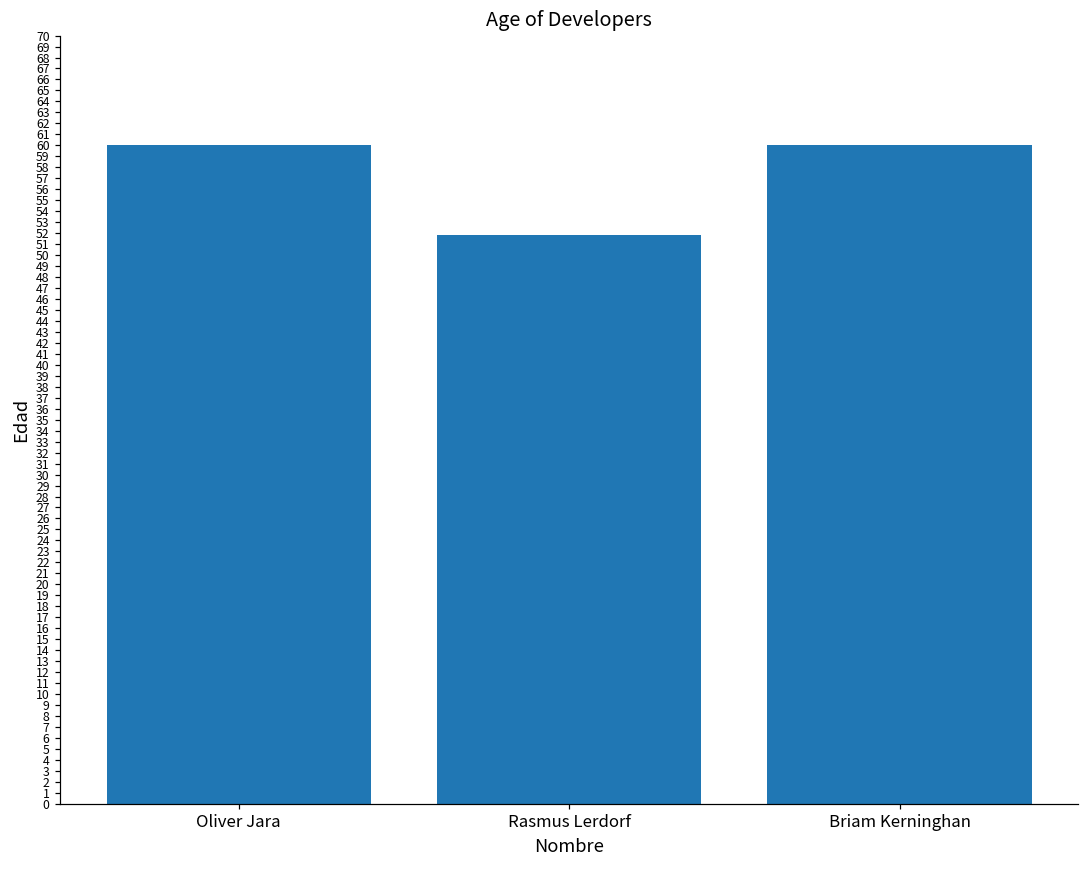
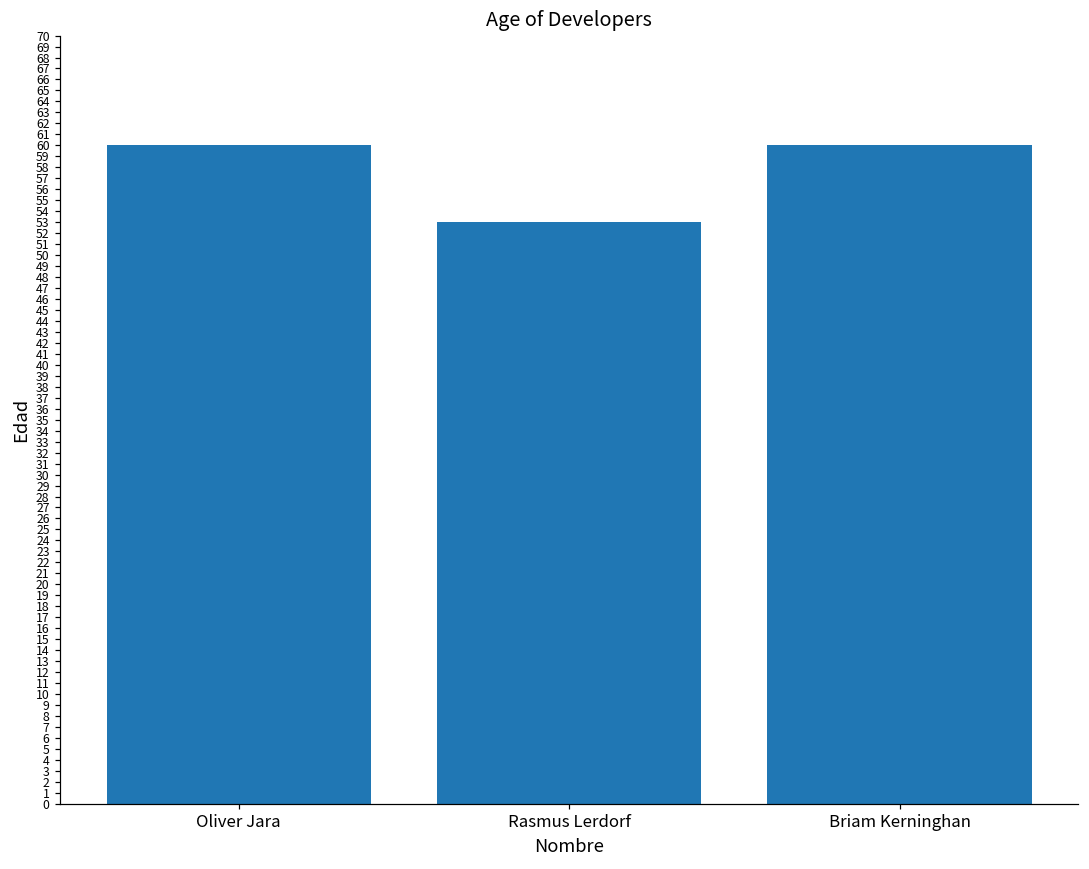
Rasmus Lerdorf: 52 -> 53
